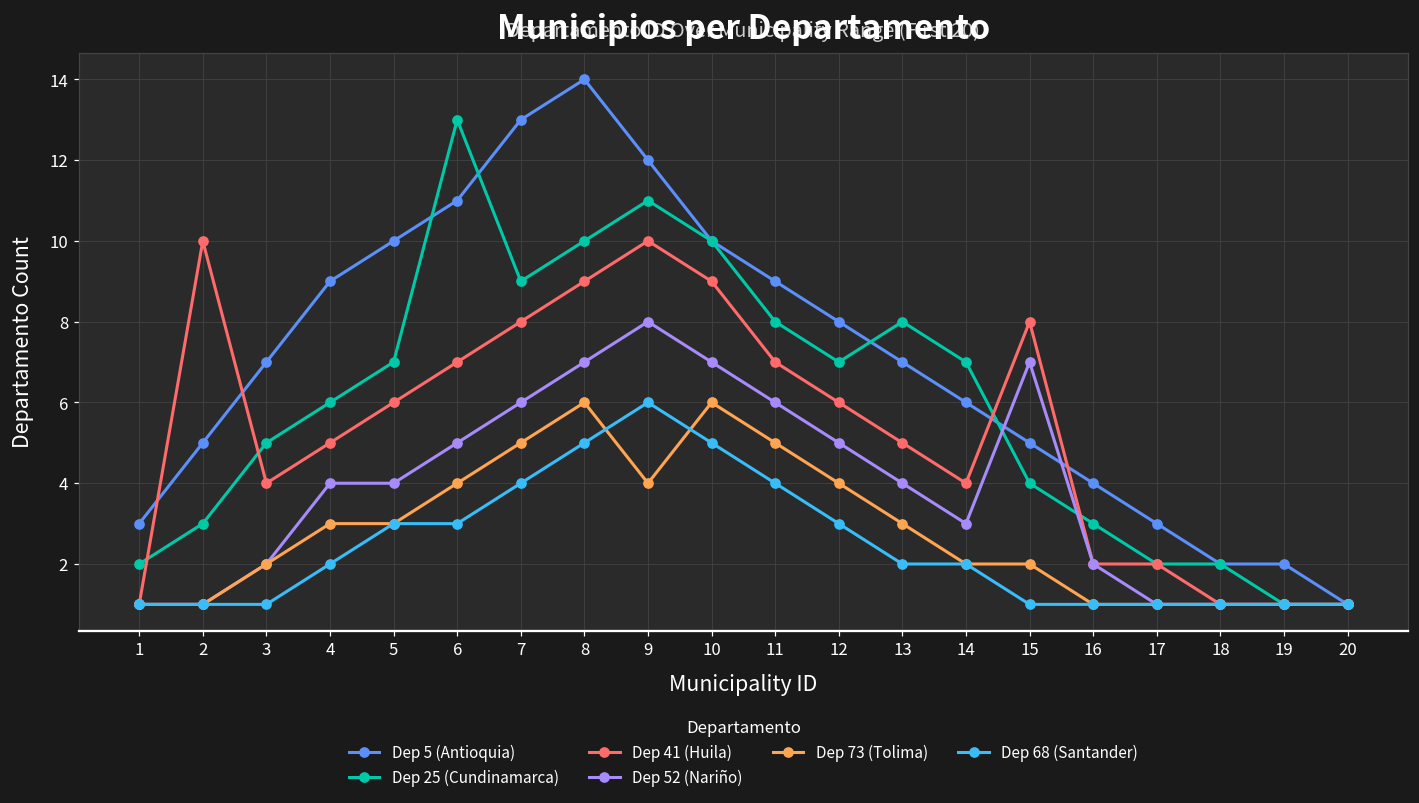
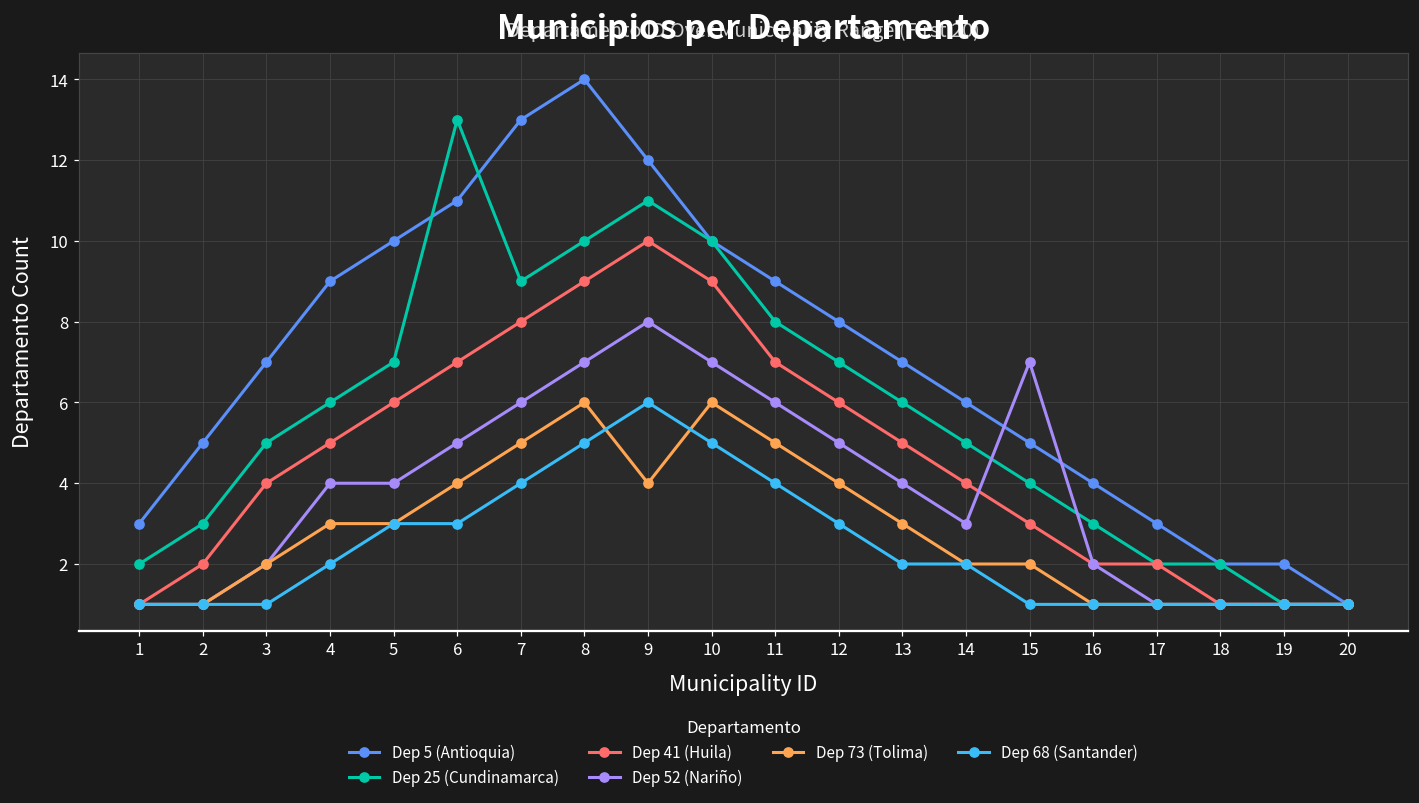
Dep 41 (Huila), 2: 10 -> 2
Dep 25 (Cundinamarca), 13: 8 -> 6
Dep 25 (Cundinamarca), 14: 7 -> 5
Dep 41 (Huila), 15: 8 -> 3
